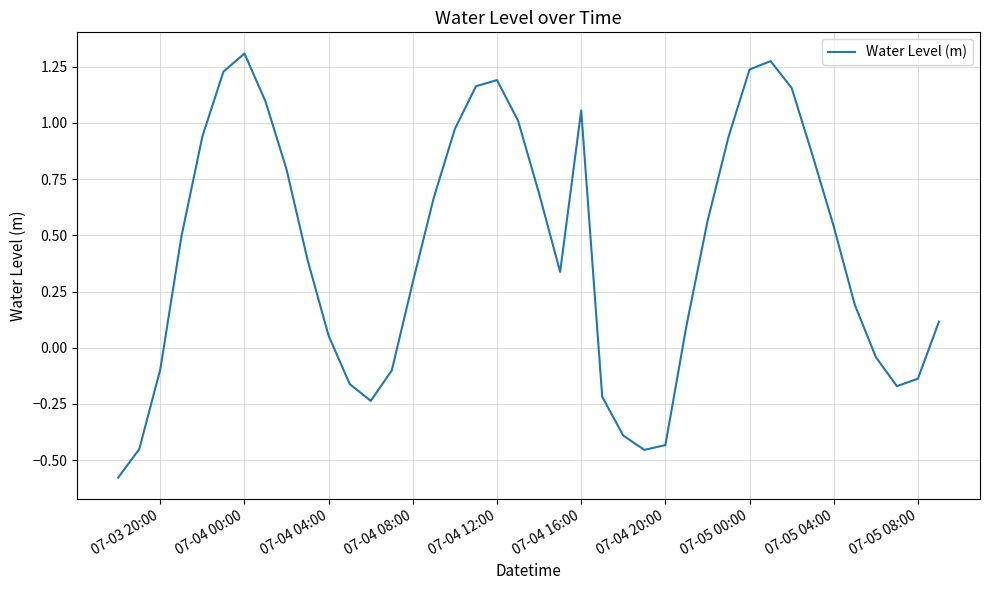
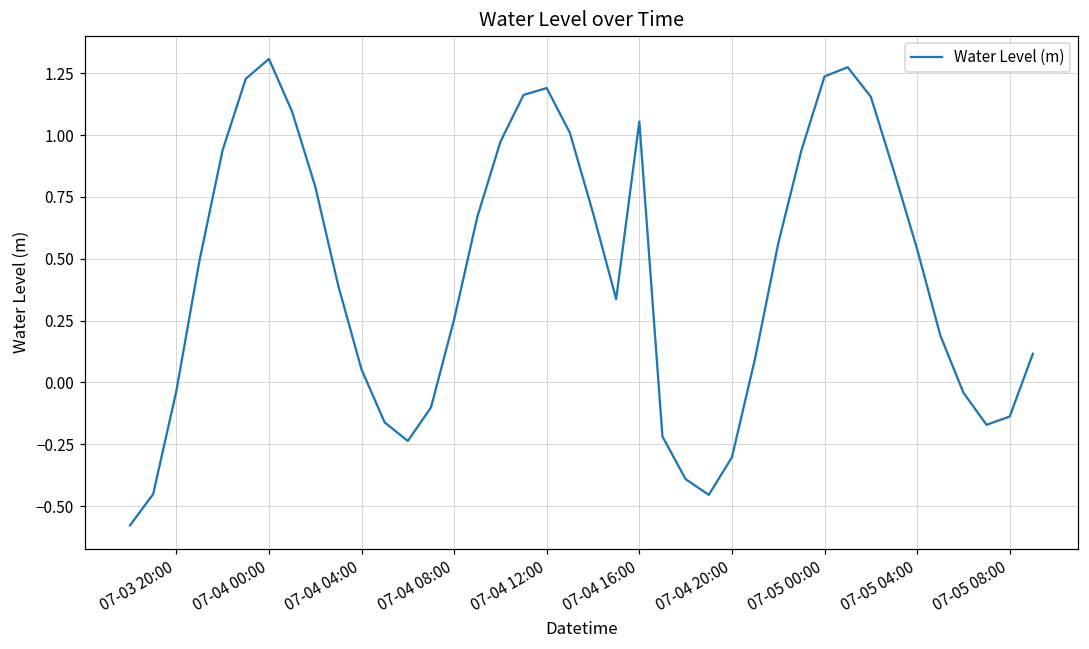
07-03 20:00: -0.10 -> -0.04
07-04 08:00: 0.29 -> 0.25
07-04 20:00: -0.43 -> -0.30
